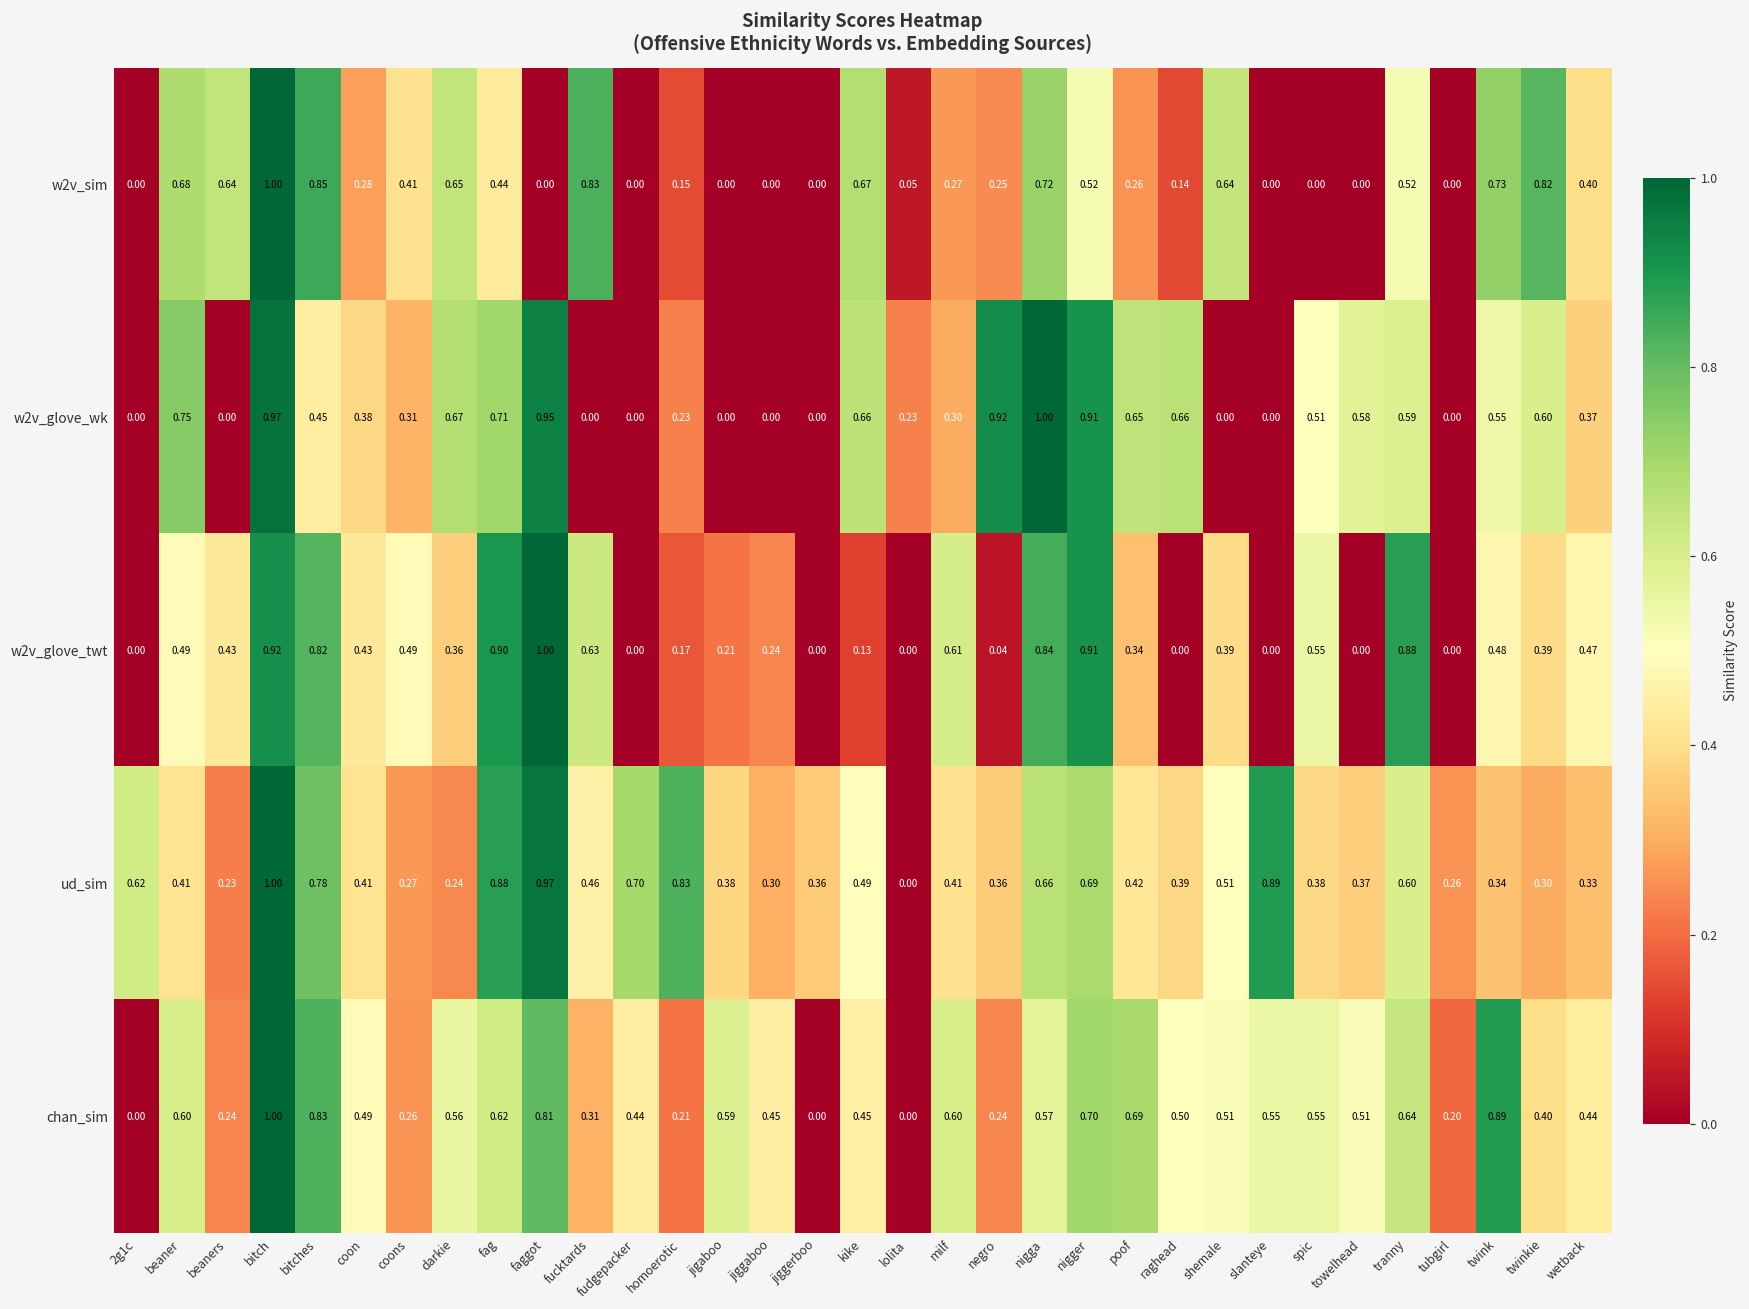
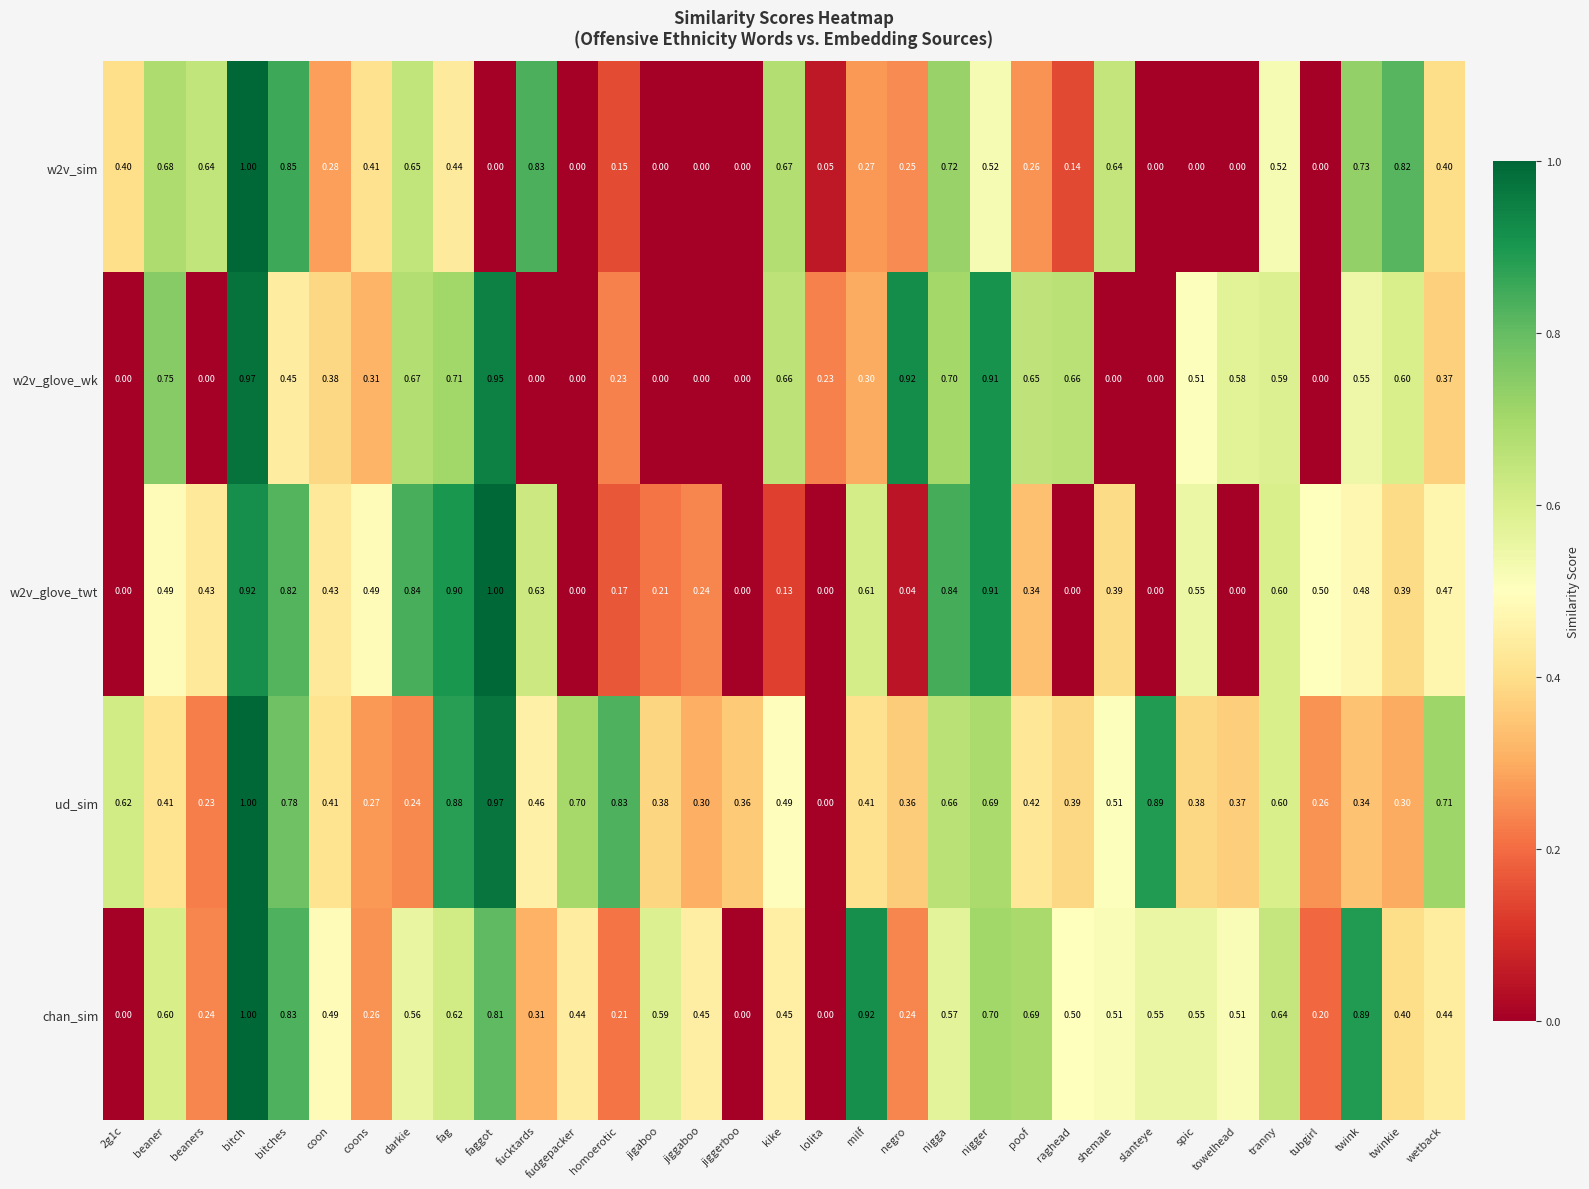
w2v_sim, 2g1c: 0.00 -> 0.40
w2v_glove_wk, nigga: 1.00 -> 0.70
w2v_glove_twt, darkie: 0.36 -> 0.84
w2v_glove_twt, tranny: 0.88 -> 0.60
w2v_glove_twt, tubgirl: 0.00 -> 0.50
ud_sim, wetback: 0.33 -> 0.71
chan_sim, milf: 0.60 -> 0.92
